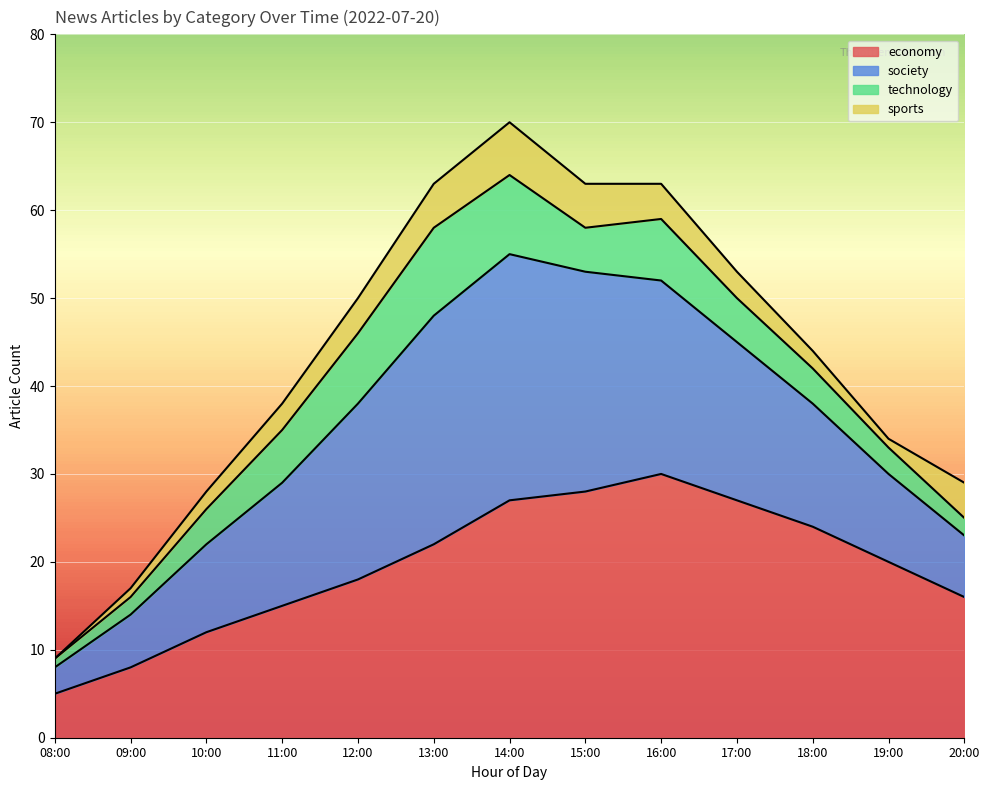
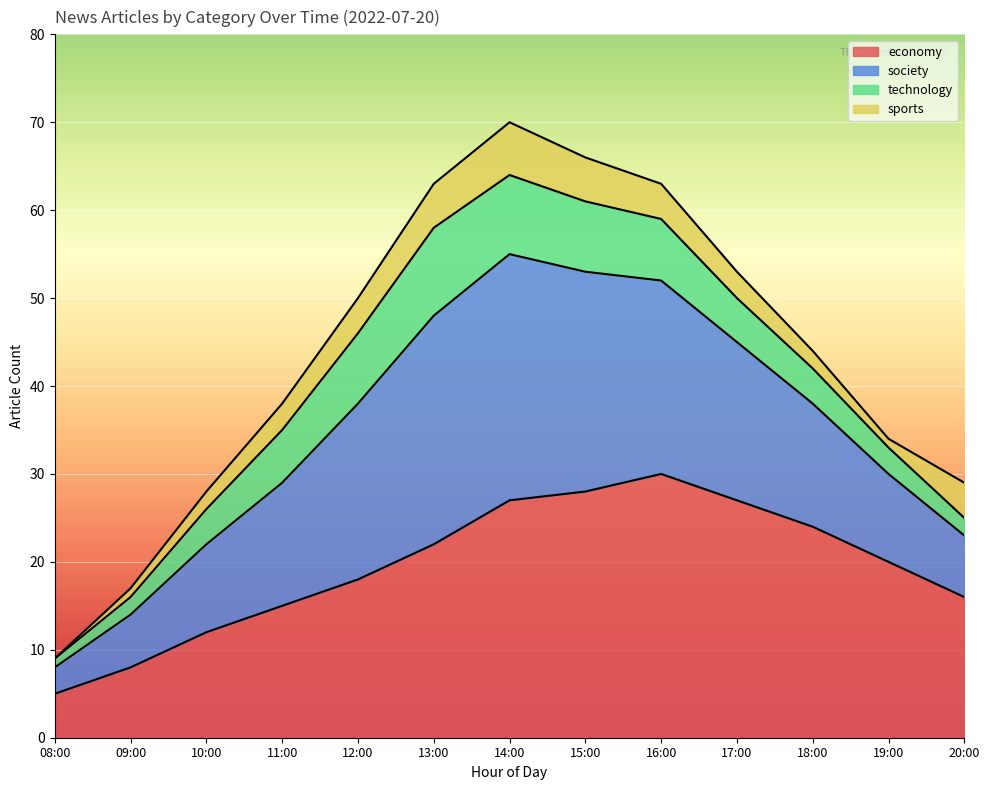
technology, 15:00: 5 -> 8
